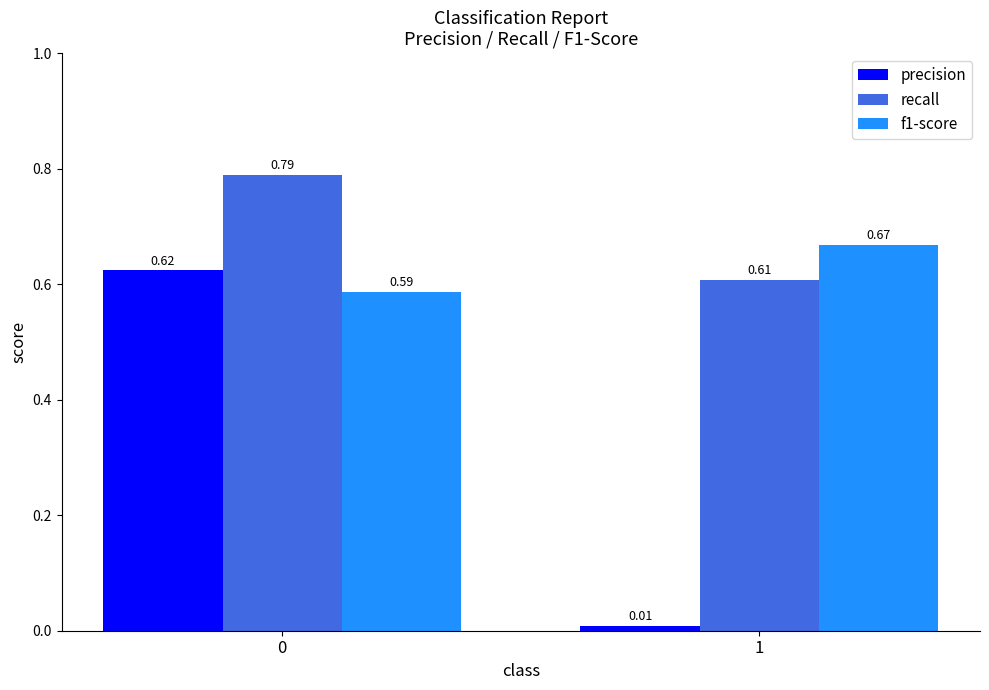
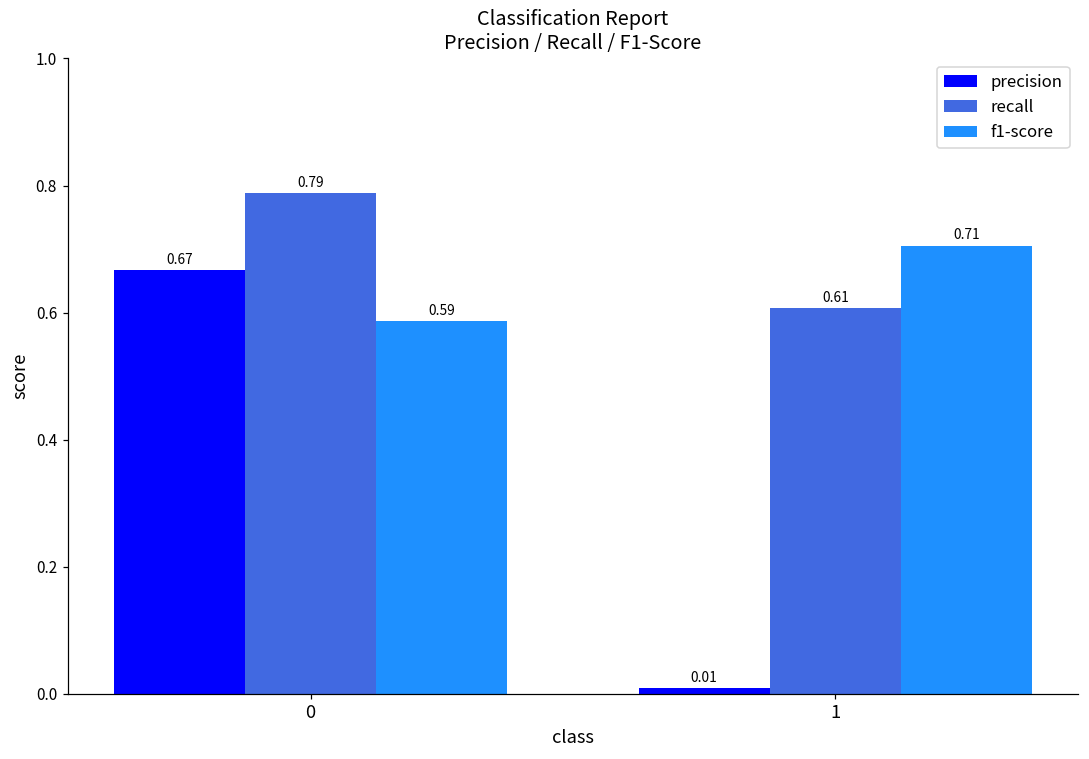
precision, 0: 0.62 -> 0.67
f1-score, 1: 0.67 -> 0.71
